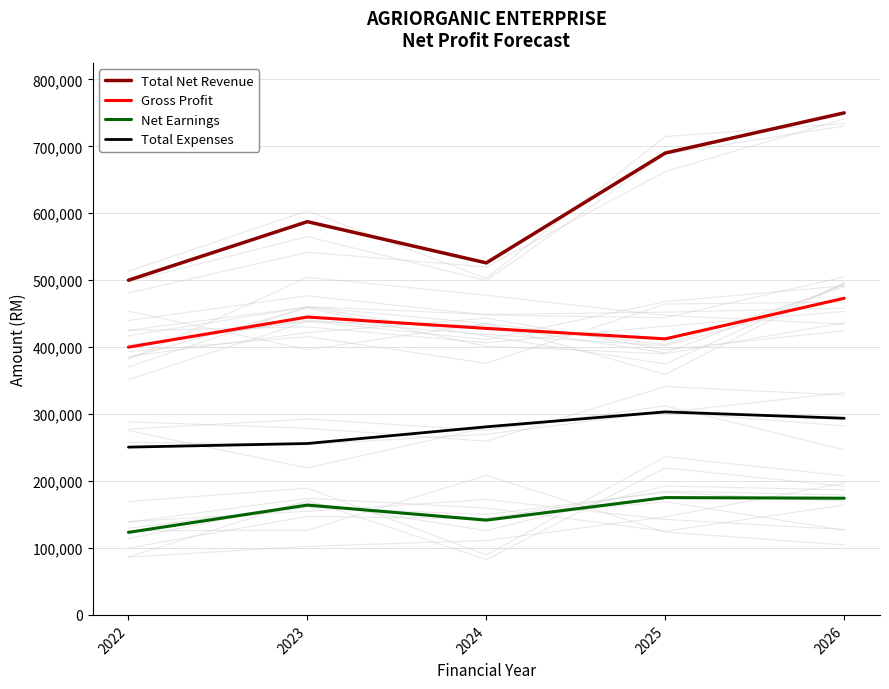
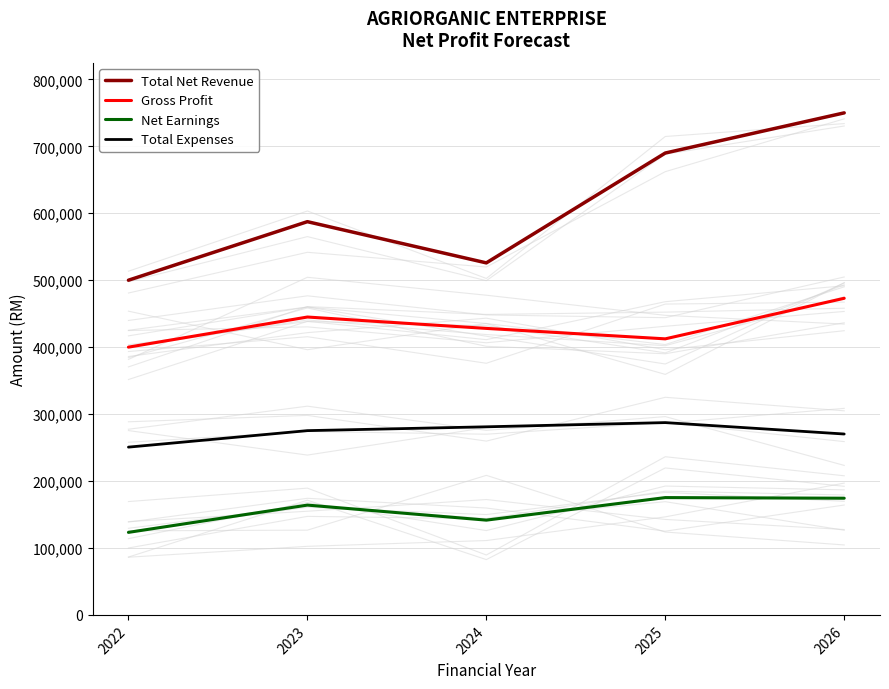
Total Expenses, 2023: 260,000 -> 280,000
Total Expenses, 2025: 300,000 -> 290,000
Total Expenses, 2026: 290,000 -> 270,000
